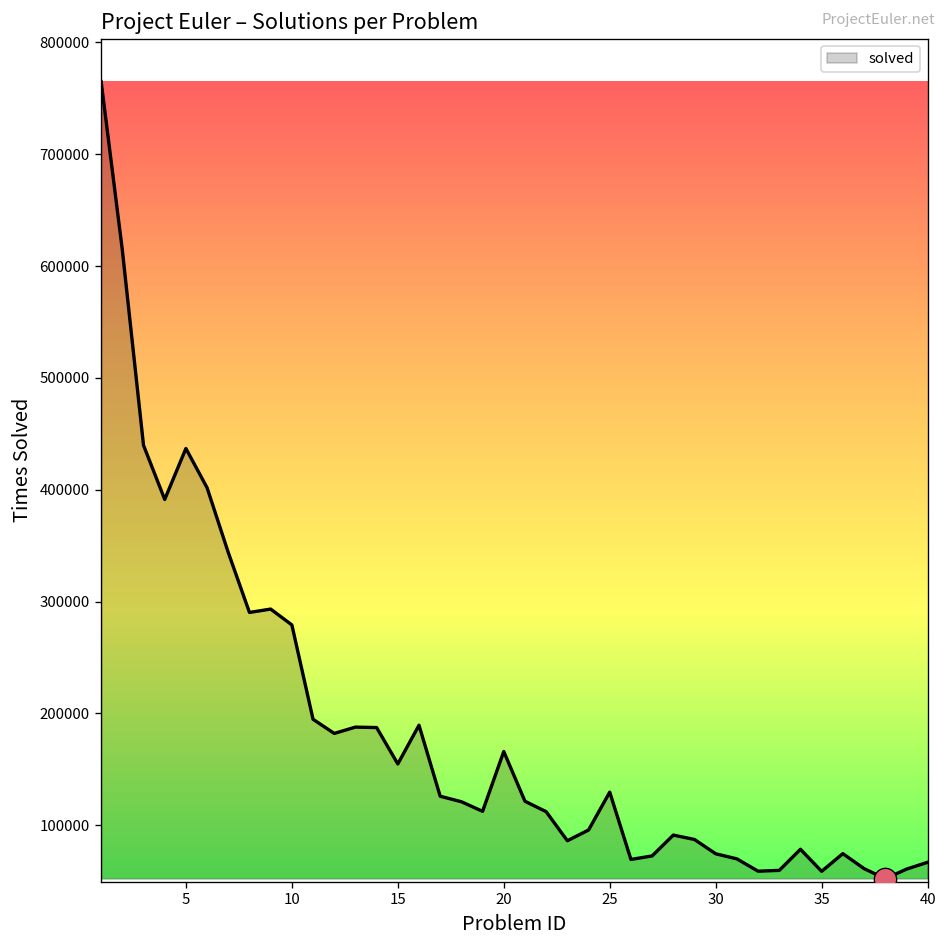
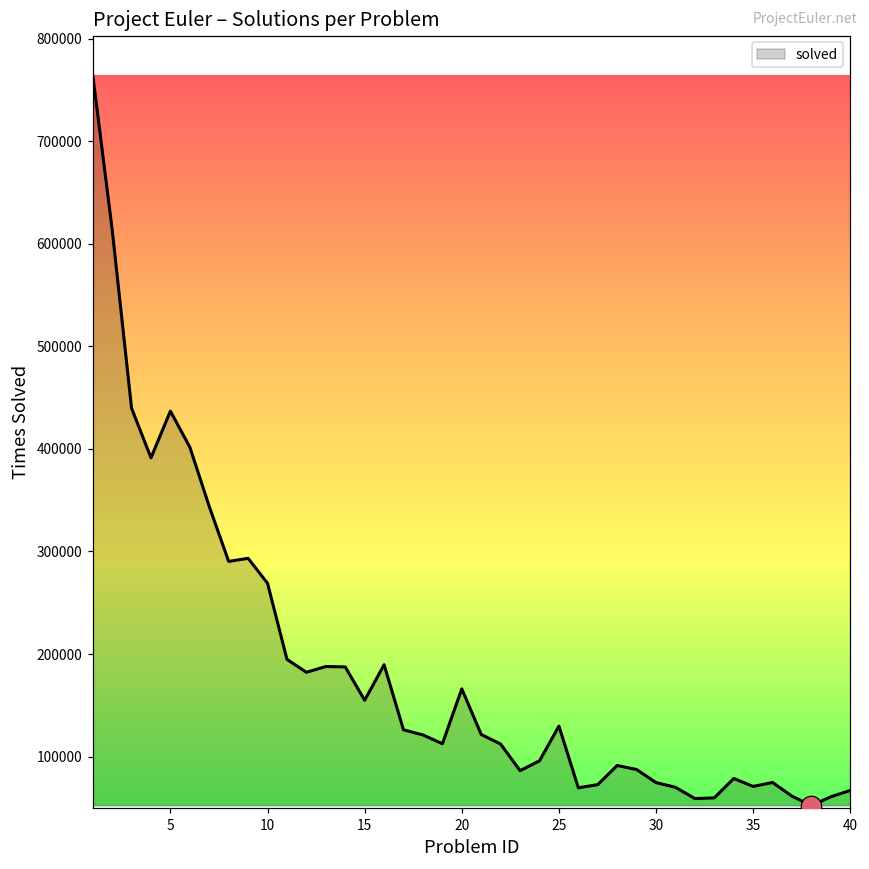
solved, 10: 280000 -> 270000
solved, 35: 60000 -> 70000
